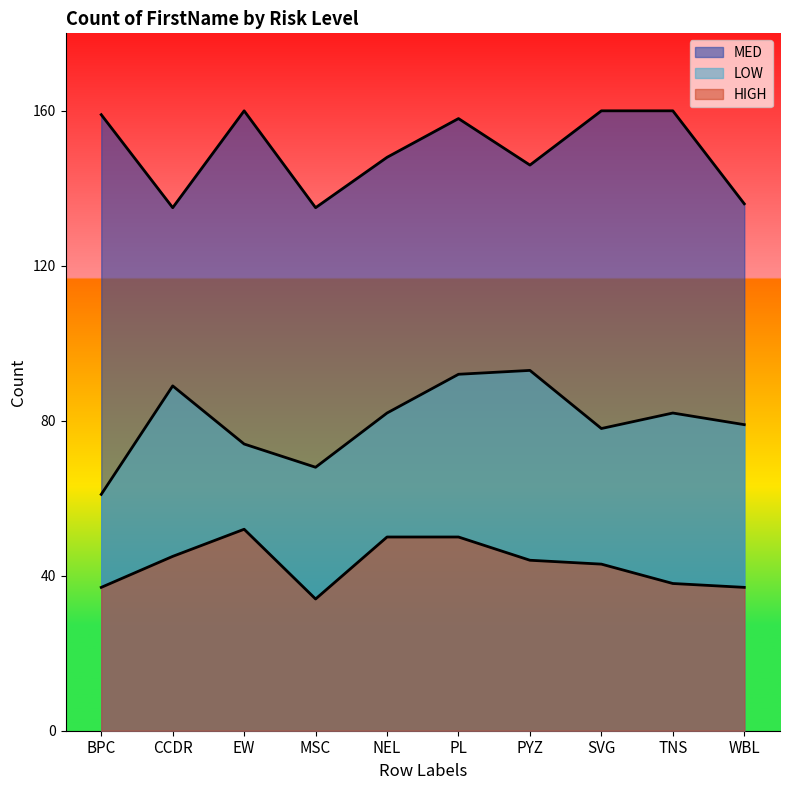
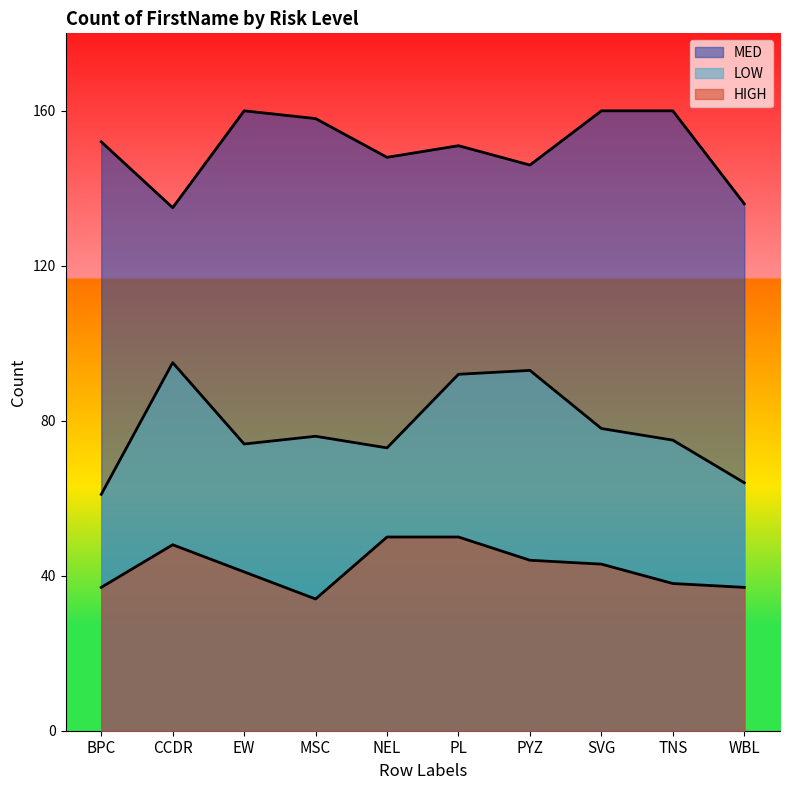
MED, BPC: 159 -> 152
LOW, CCDR: 89 -> 95
HIGH, CCDR: 45 -> 48
HIGH, EW: 52 -> 41
MED, MSC: 135 -> 158
LOW, MSC: 68 -> 76
LOW, NEL: 82 -> 73
MED, PL: 158 -> 151
LOW, TNS: 82 -> 75
LOW, WBL: 79 -> 64
